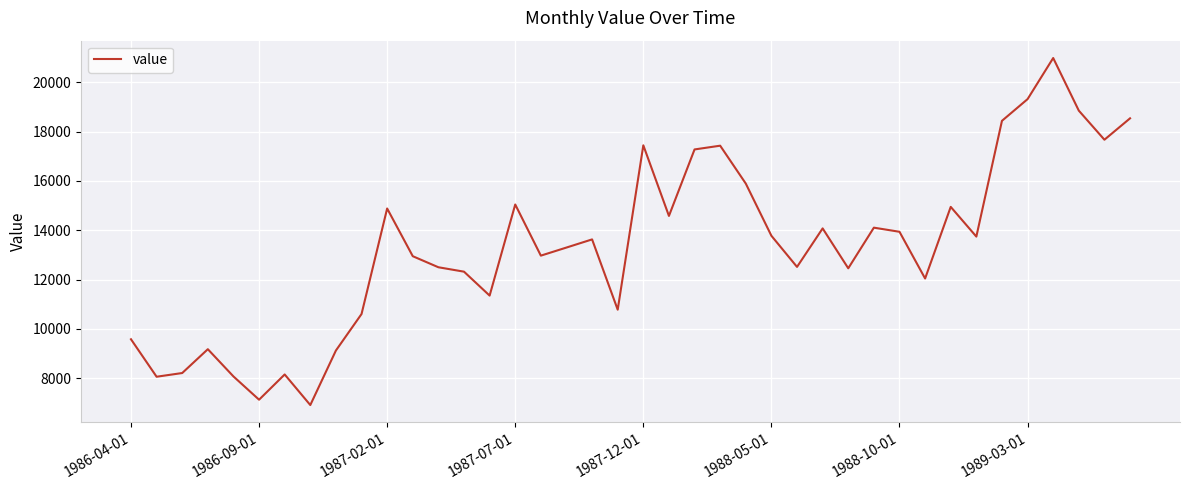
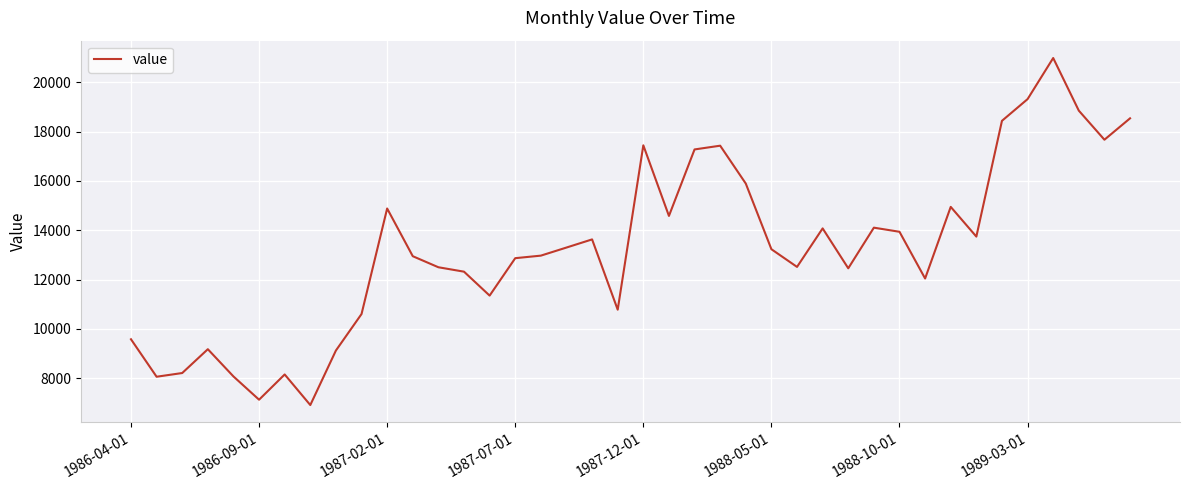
1987-07-01: 15000 -> 12900
1988-05-01: 13800 -> 13200
